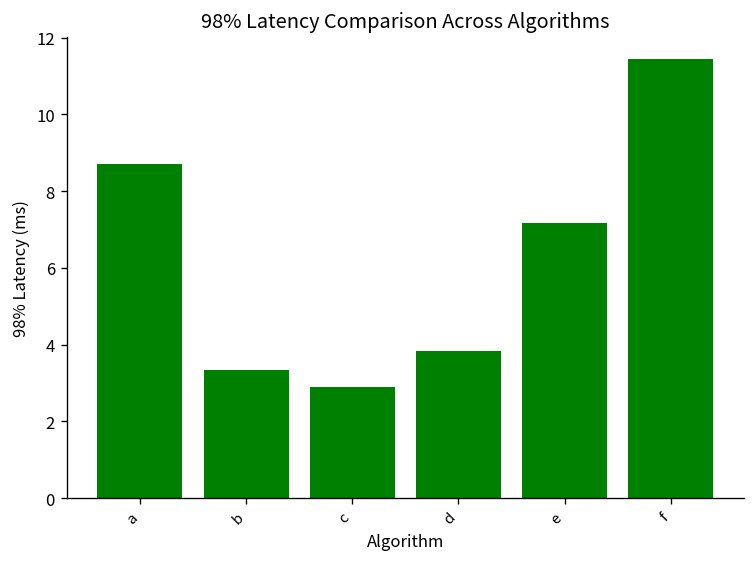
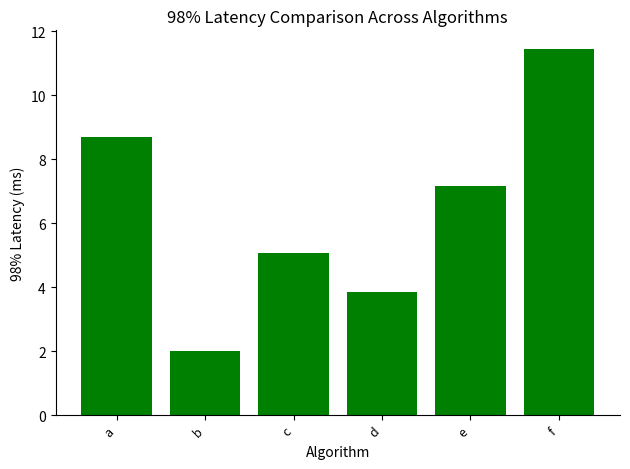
b: 3.3 -> 2.0
c: 2.9 -> 5.1
